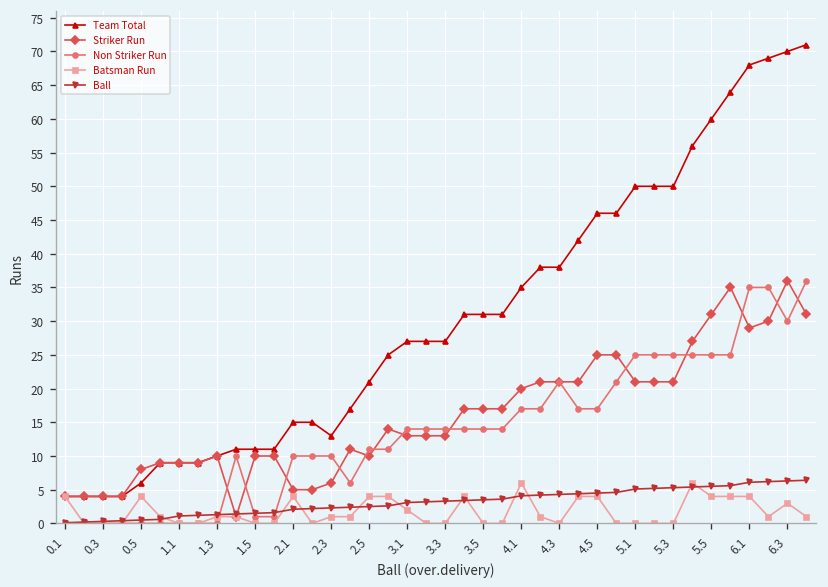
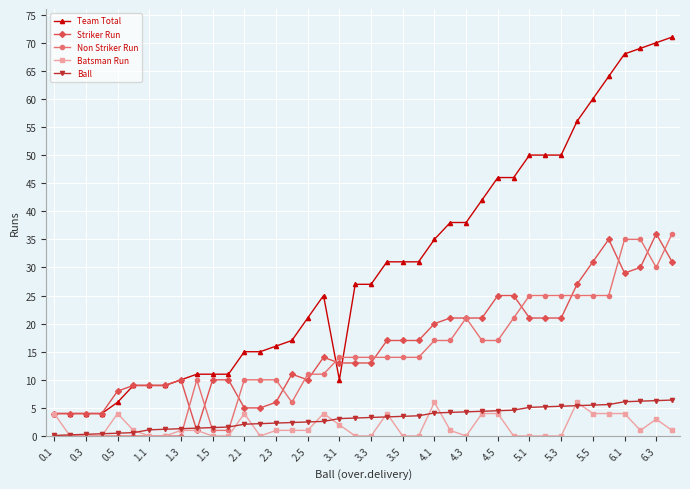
Team Total, 2.3: 13 -> 16
Batsman Run, 2.5: 4 -> 1
Team Total, 3.1: 27 -> 10
